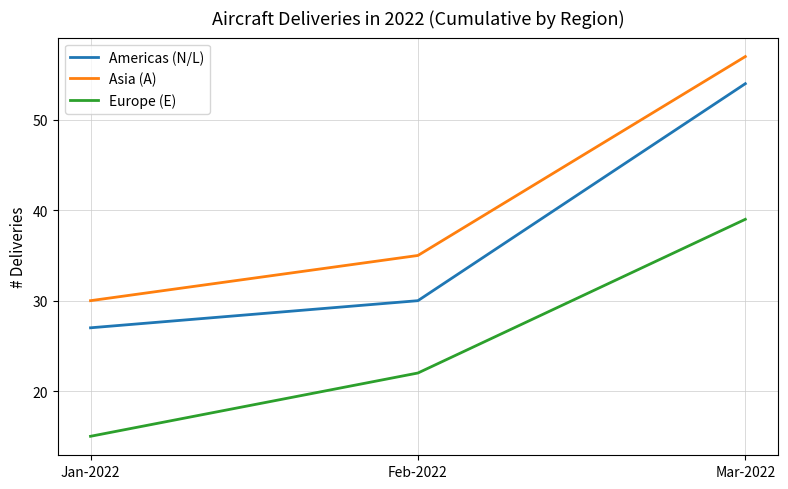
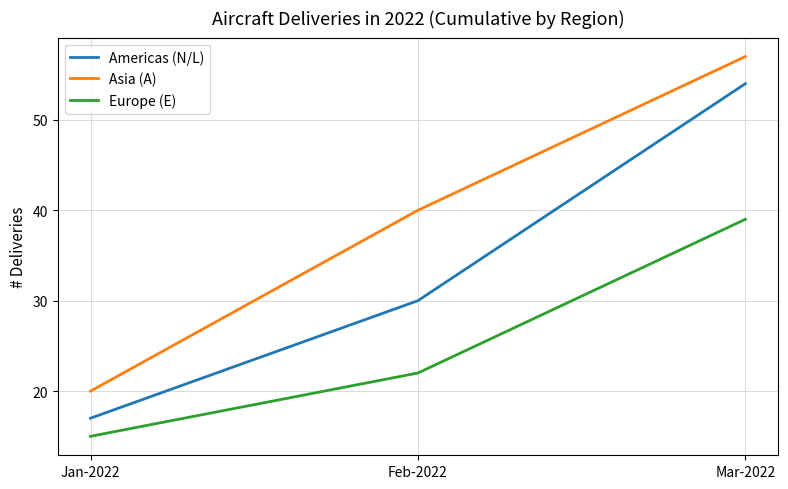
Americas (N/L), Jan-2022: 27 -> 17
Asia (A), Jan-2022: 30 -> 20
Asia (A), Feb-2022: 35 -> 40
